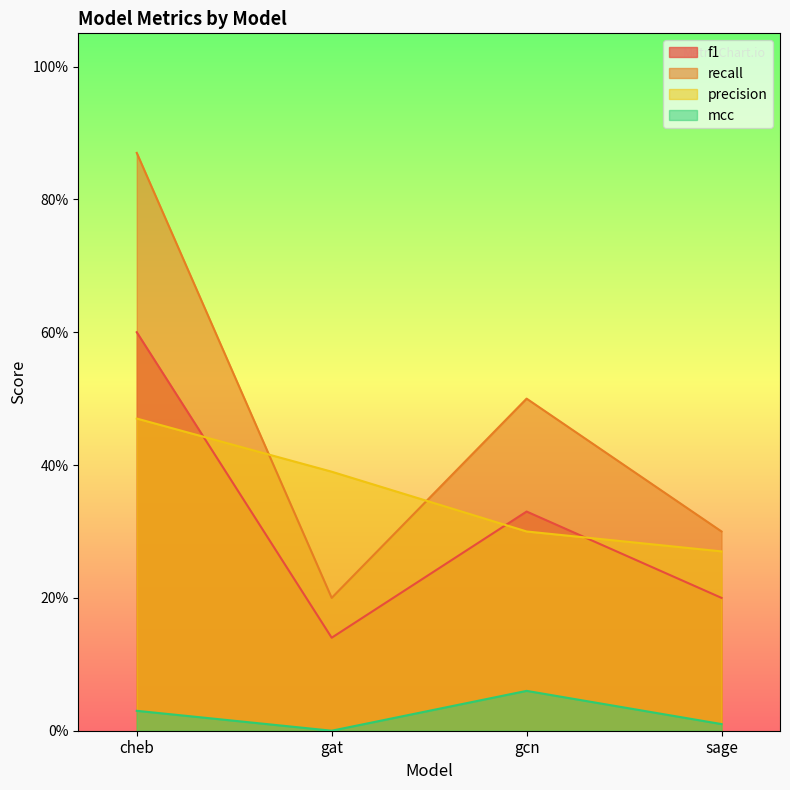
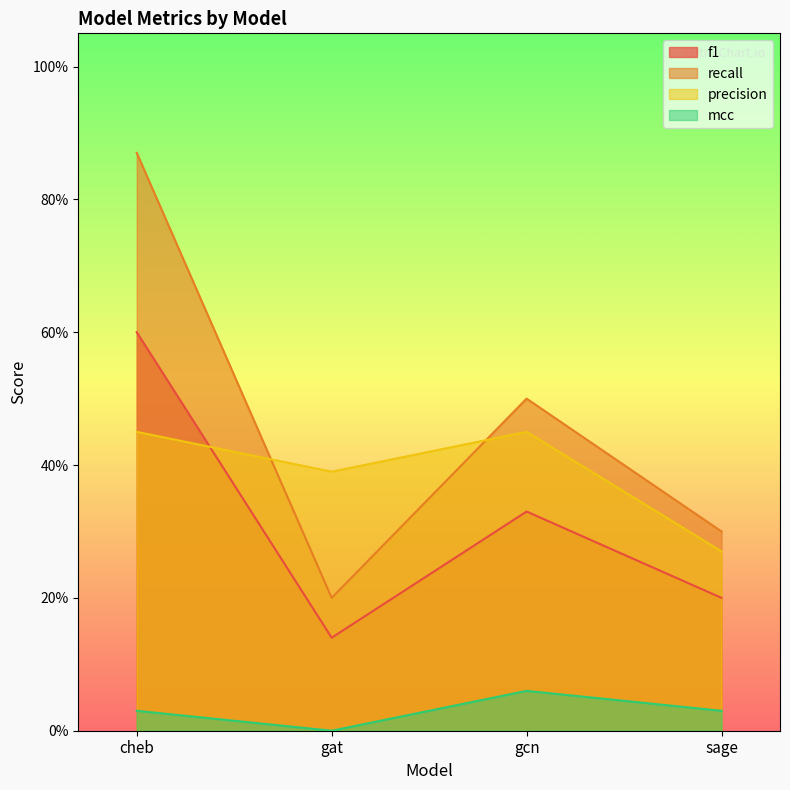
precision, cheb: 47% -> 45%
precision, gcn: 30% -> 45%
mcc, sage: 1% -> 3%
